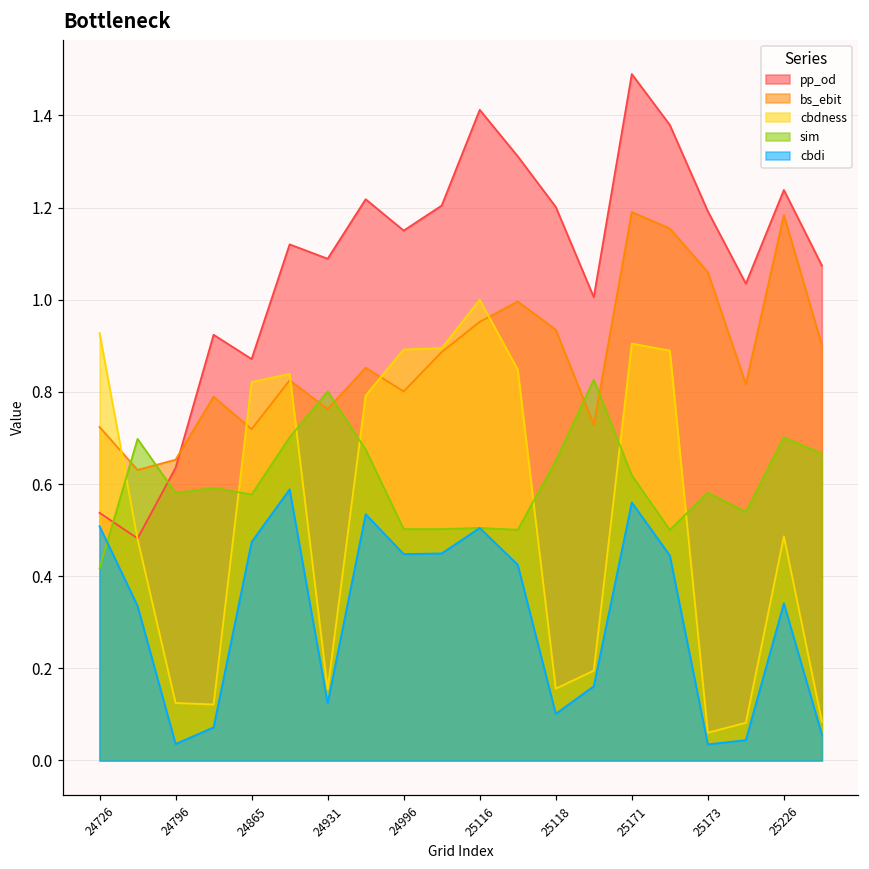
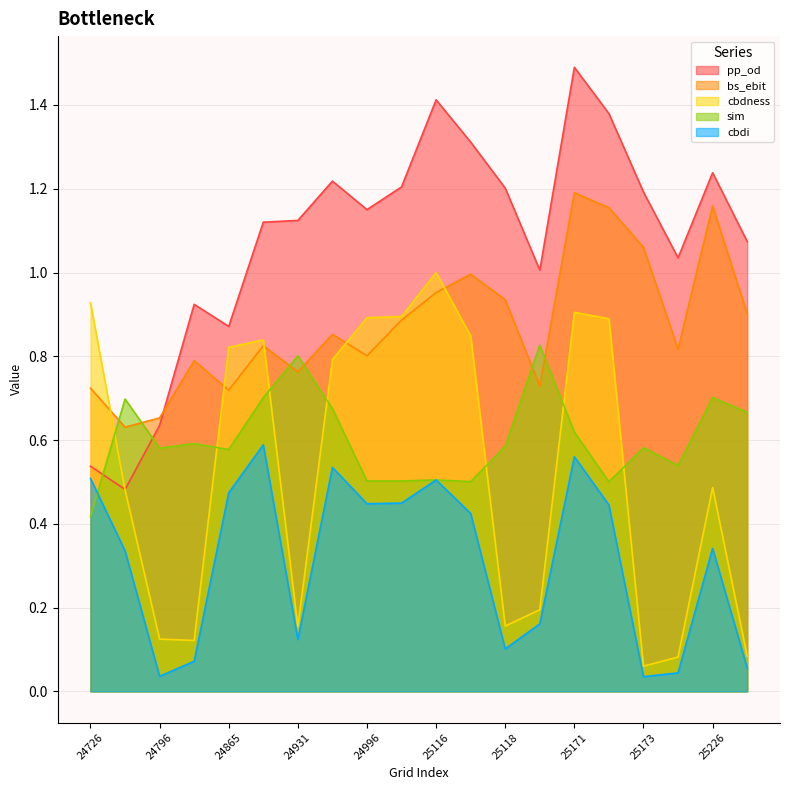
pp_od, 24931: 1.09 -> 1.12
sim, 25118: 0.65 -> 0.59
bs_ebit, 25226: 1.18 -> 1.16
